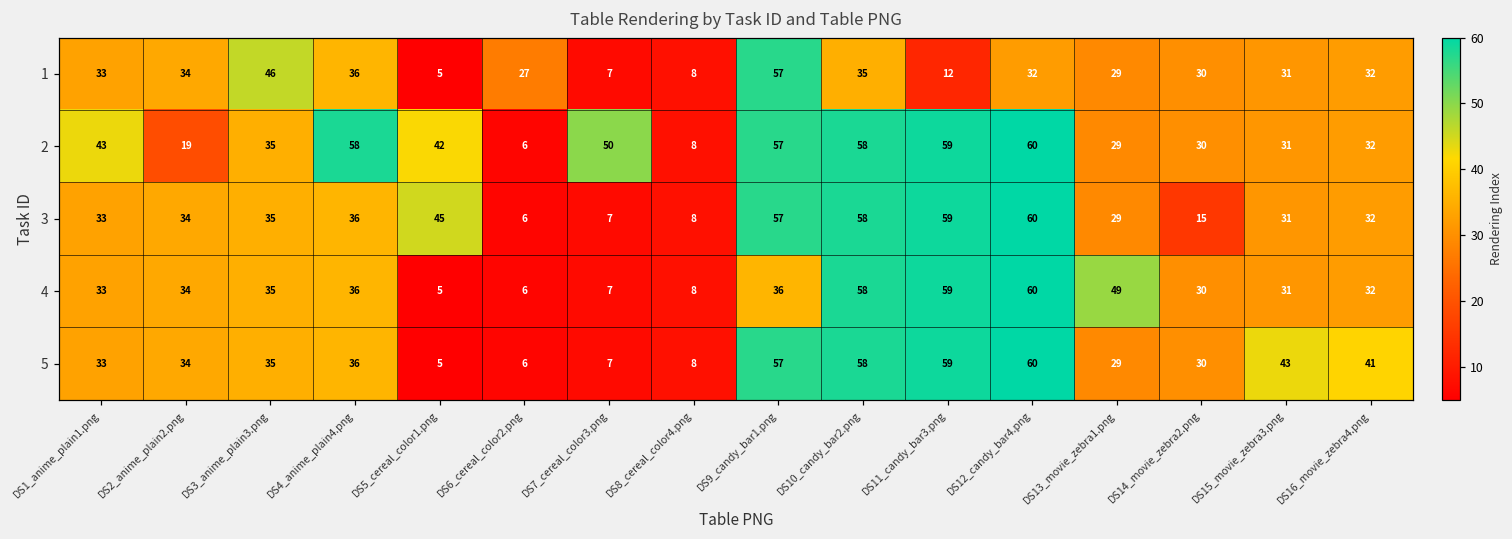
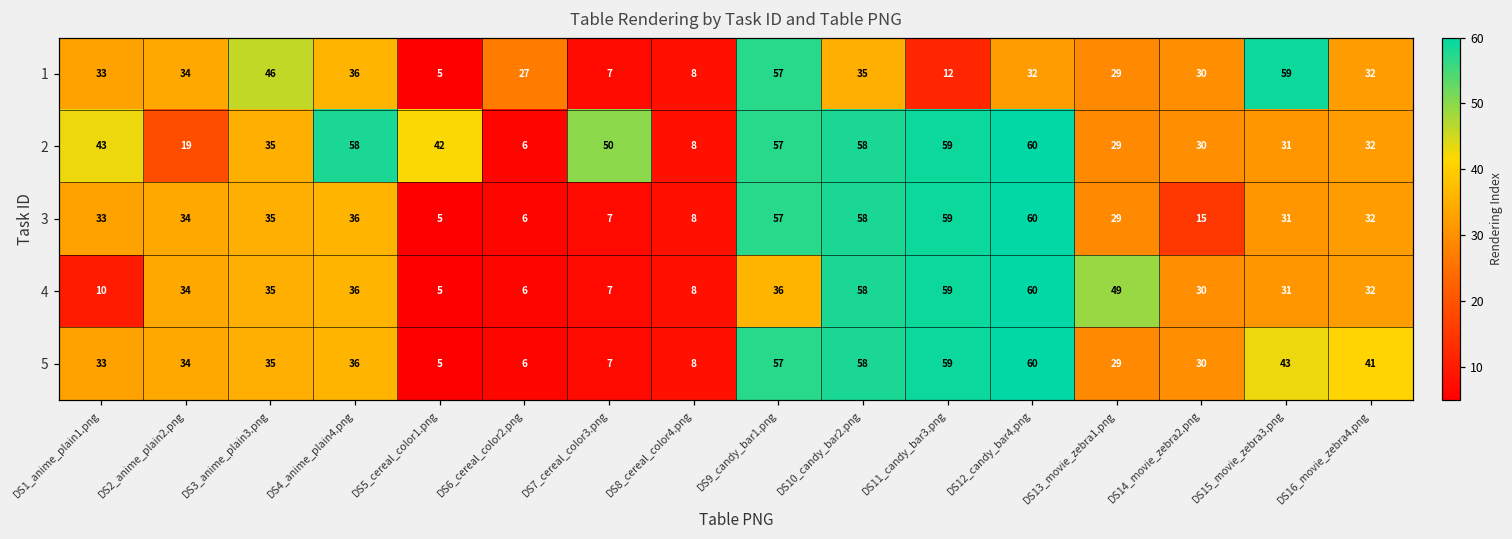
1, DS15_movie_zebra3.png: 31 -> 59
3, DS5_cereal_color1.png: 45 -> 5
4, DS1_anime_plain1.png: 33 -> 10
